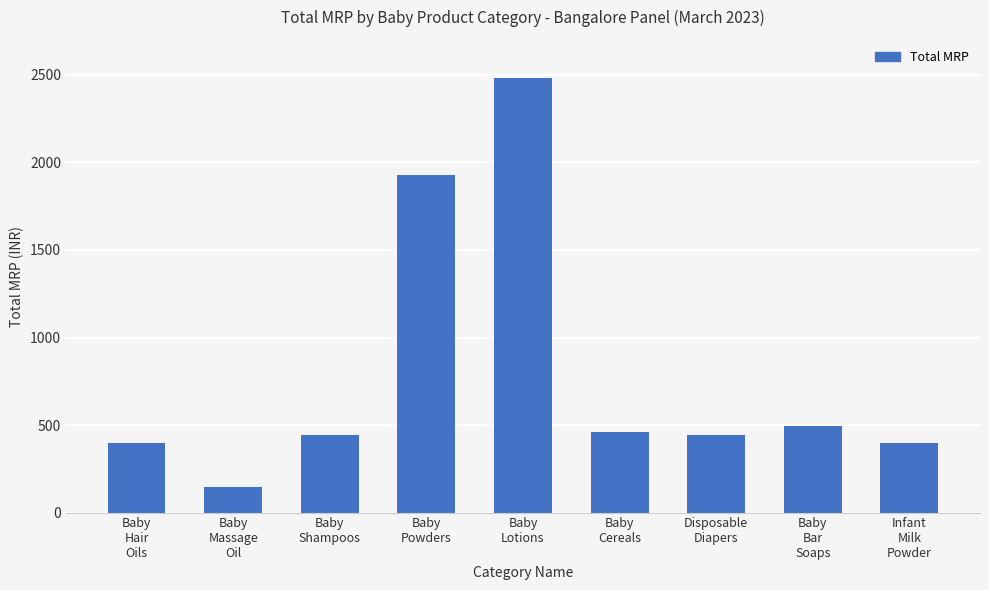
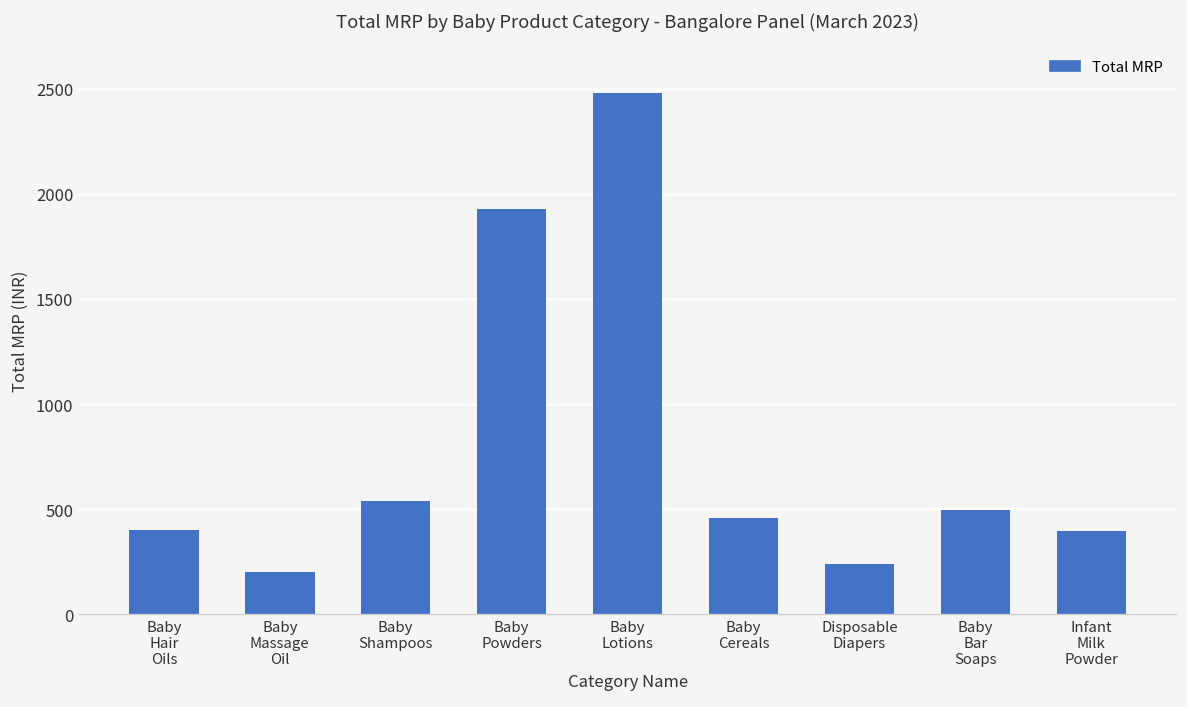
Baby Massage Oil: 150 -> 200
Baby Shampoos: 440 -> 540
Disposable Diapers: 450 -> 240
